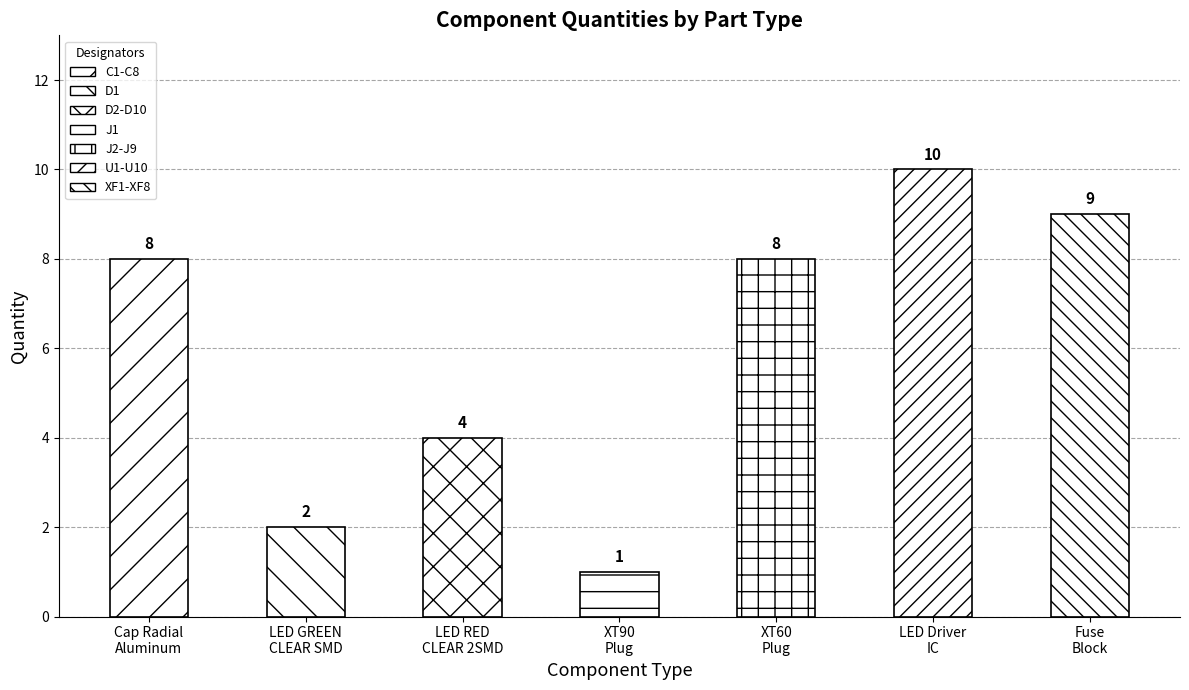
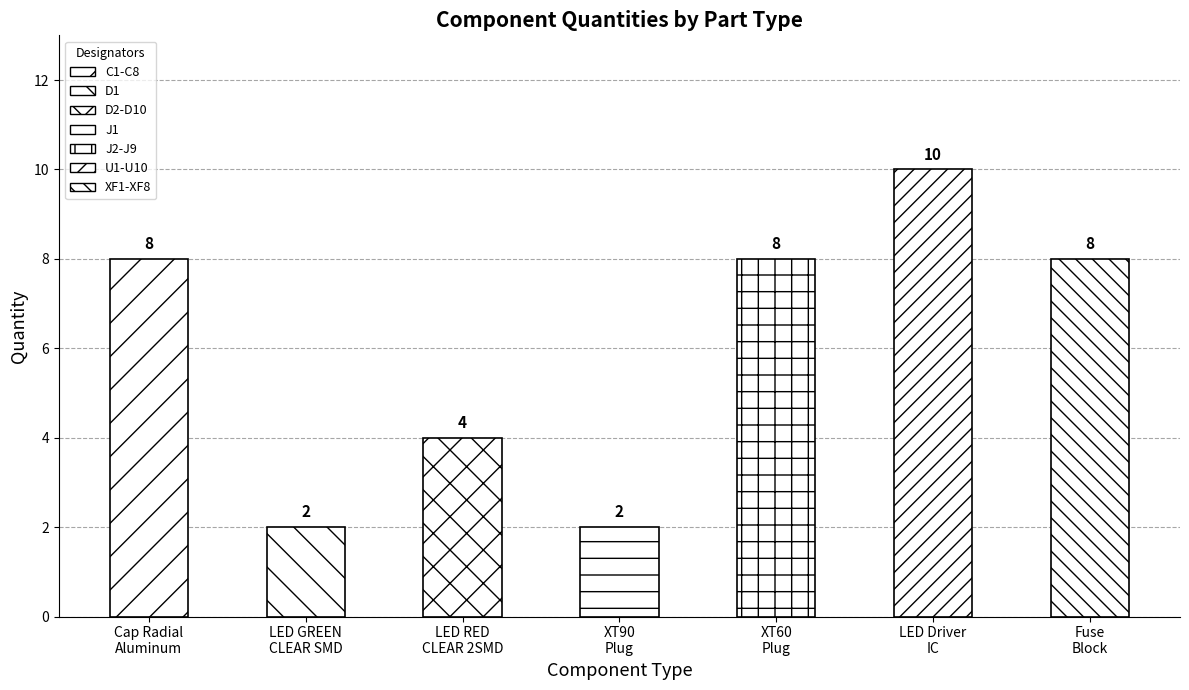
XT90 Plug: 1 -> 2
Fuse Block: 9 -> 8
